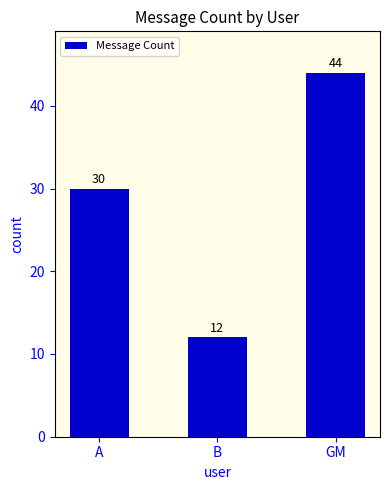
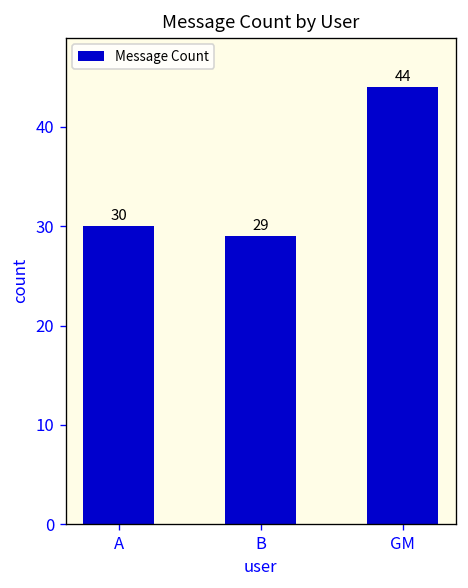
B: 12 -> 29
